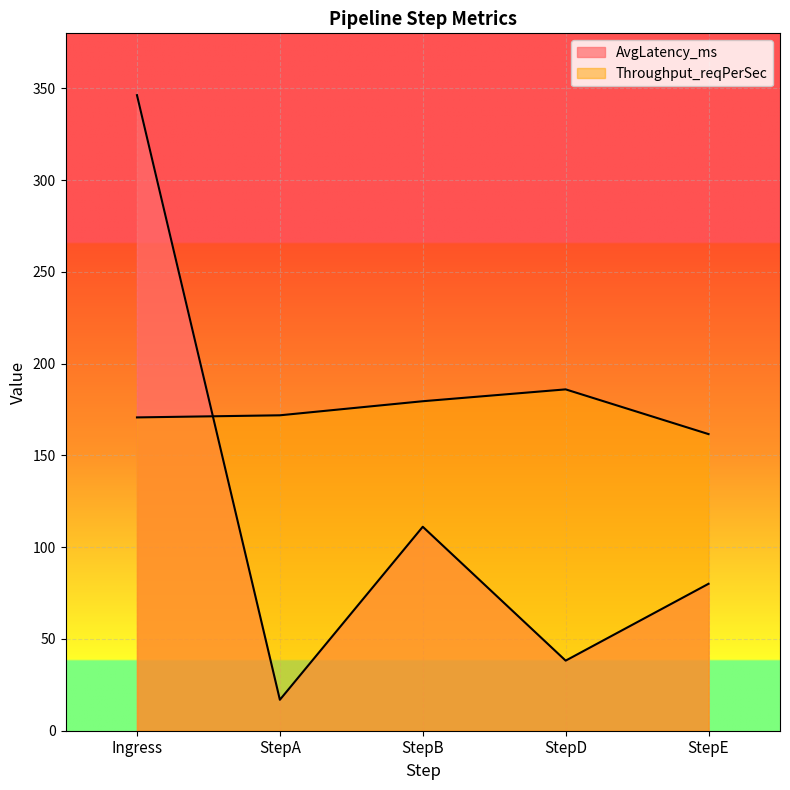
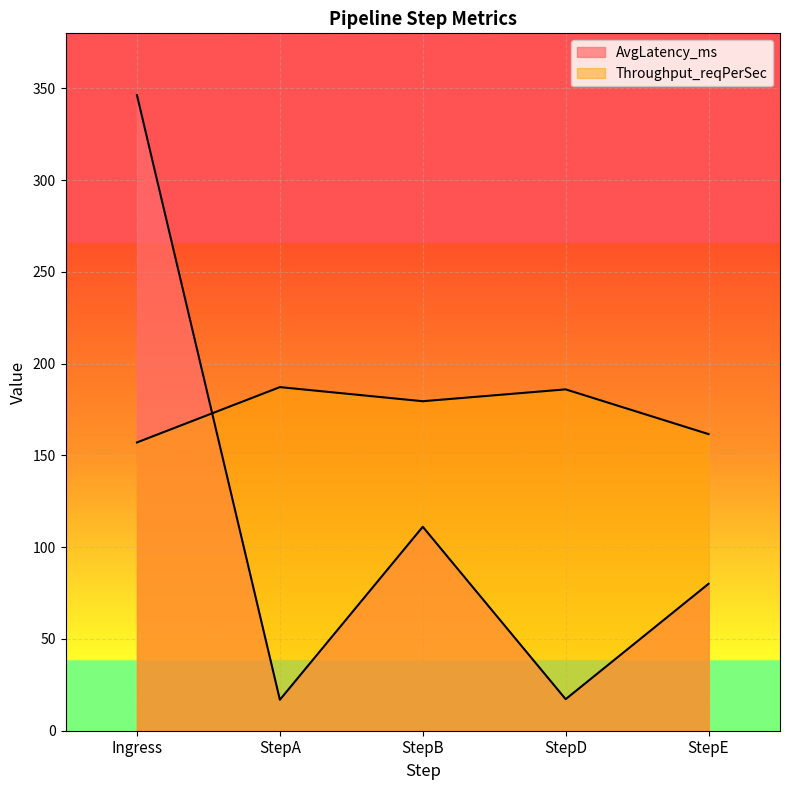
Throughput_reqPerSec, Ingress: 171 -> 157
Throughput_reqPerSec, StepA: 172 -> 187
AvgLatency_ms, StepD: 38 -> 17
